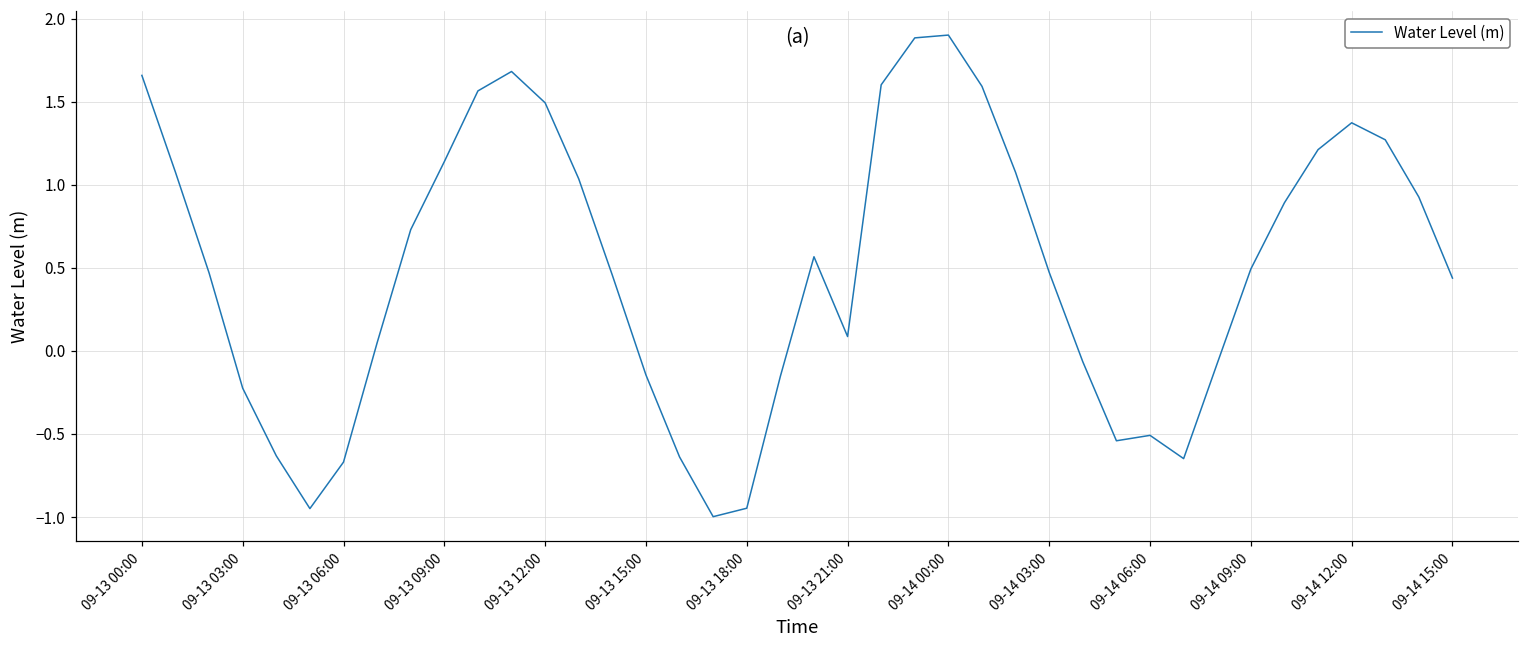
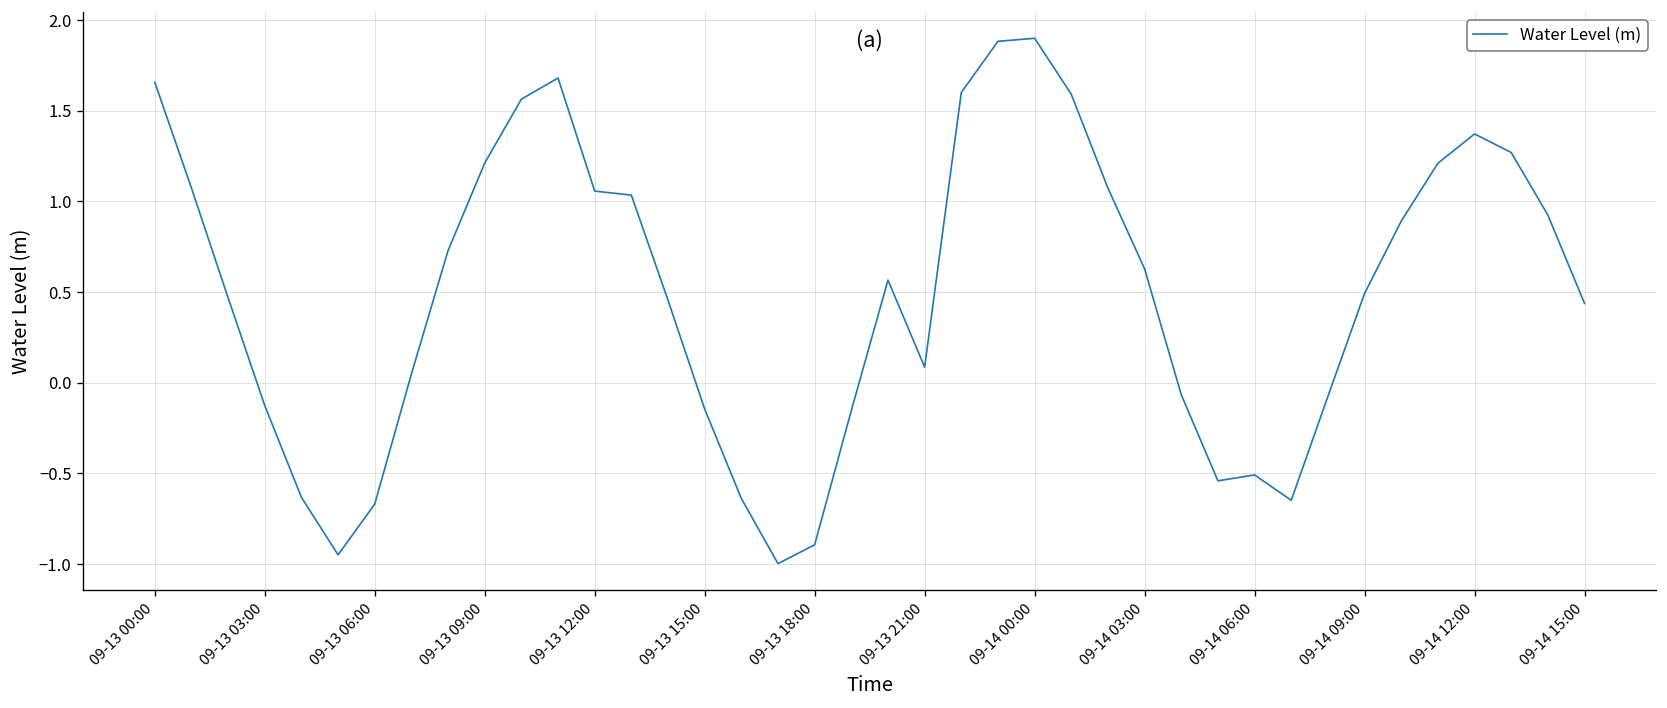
09-13 03:00: -0.22 -> -0.13
09-13 09:00: 1.14 -> 1.21
09-13 12:00: 1.49 -> 1.06
09-13 18:00: -0.95 -> -0.89
09-14 03:00: 0.47 -> 0.63
